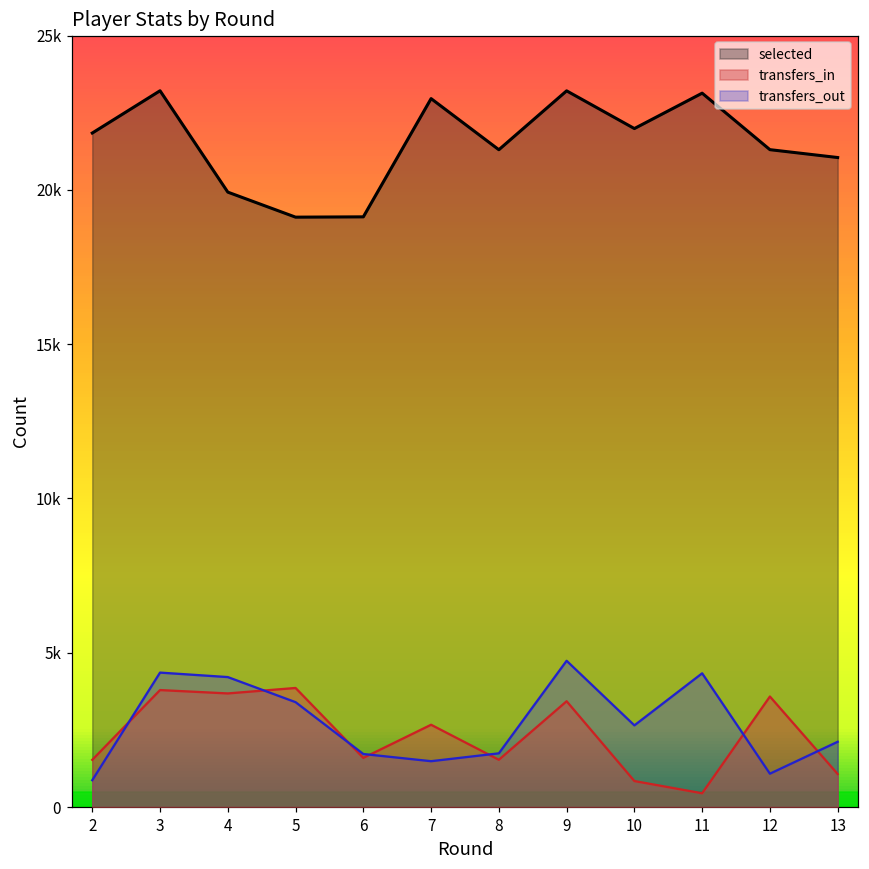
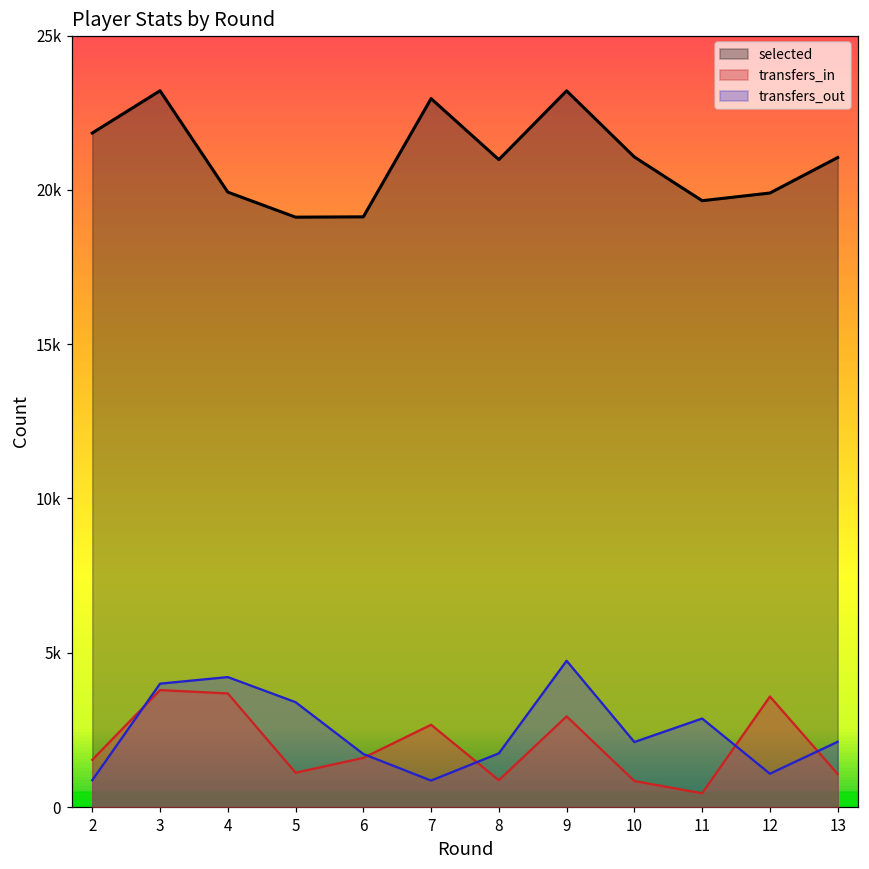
transfers_out, 3: 4400 -> 4000
transfers_in, 5: 3900 -> 1100
transfers_out, 7: 1500 -> 900
selected, 8: 21300 -> 21000
transfers_in, 8: 1500 -> 900
transfers_in, 9: 3400 -> 2900
selected, 10: 22000 -> 21100
transfers_out, 10: 2600 -> 2100
selected, 11: 23100 -> 19600
transfers_out, 11: 4300 -> 2900
selected, 12: 21300 -> 19900
